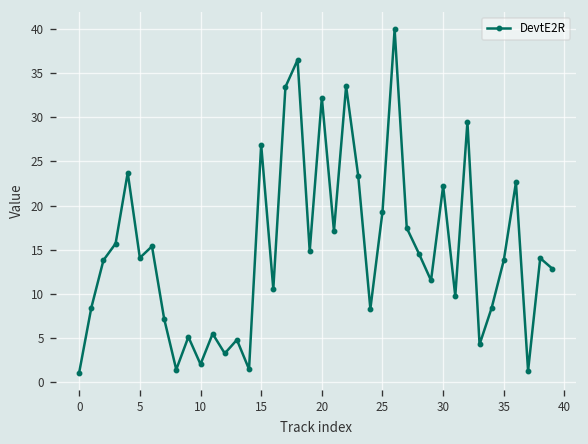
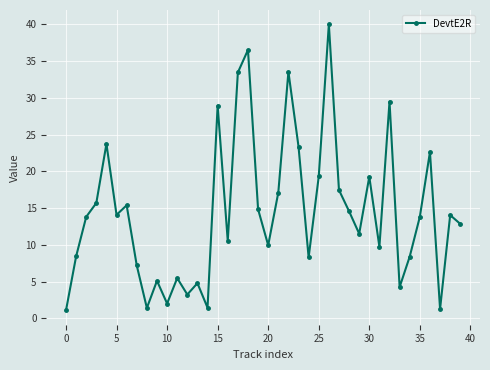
15: 27 -> 29
20: 32 -> 10
30: 22 -> 19
